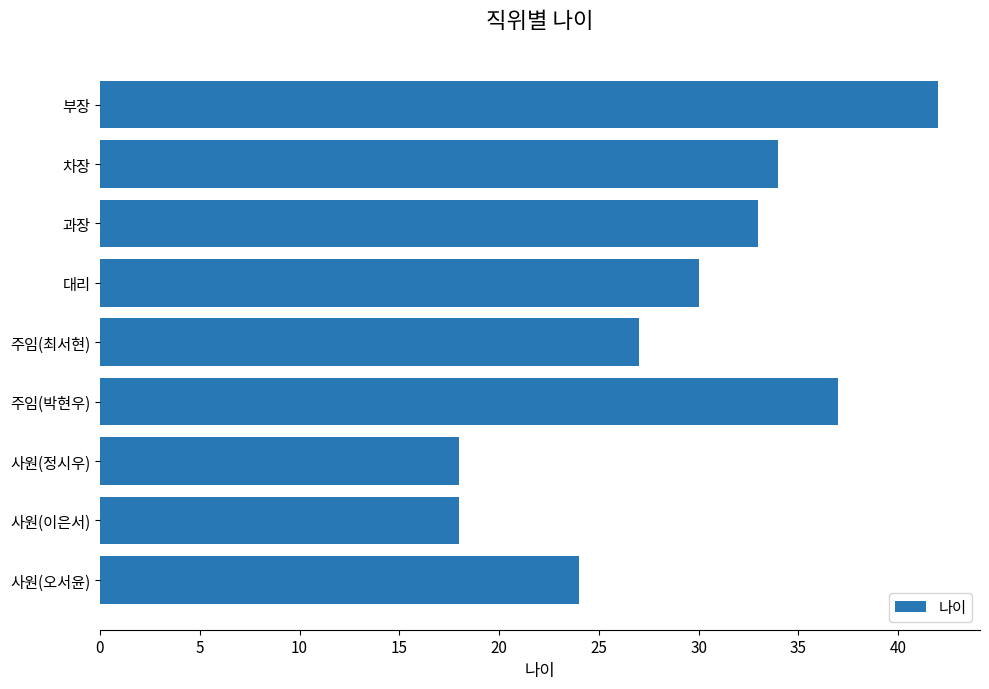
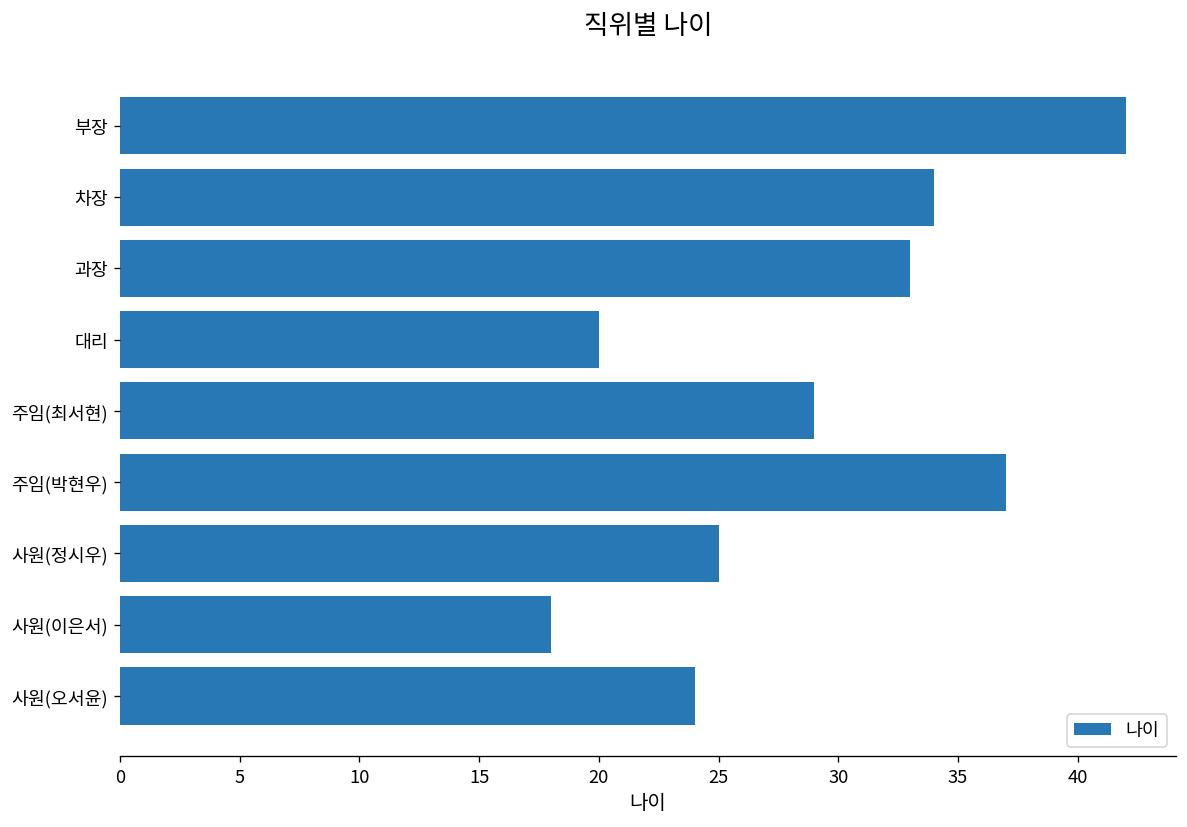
대리: 30 -> 20
주임(최서현): 27 -> 29
사원(정시우): 18 -> 25
